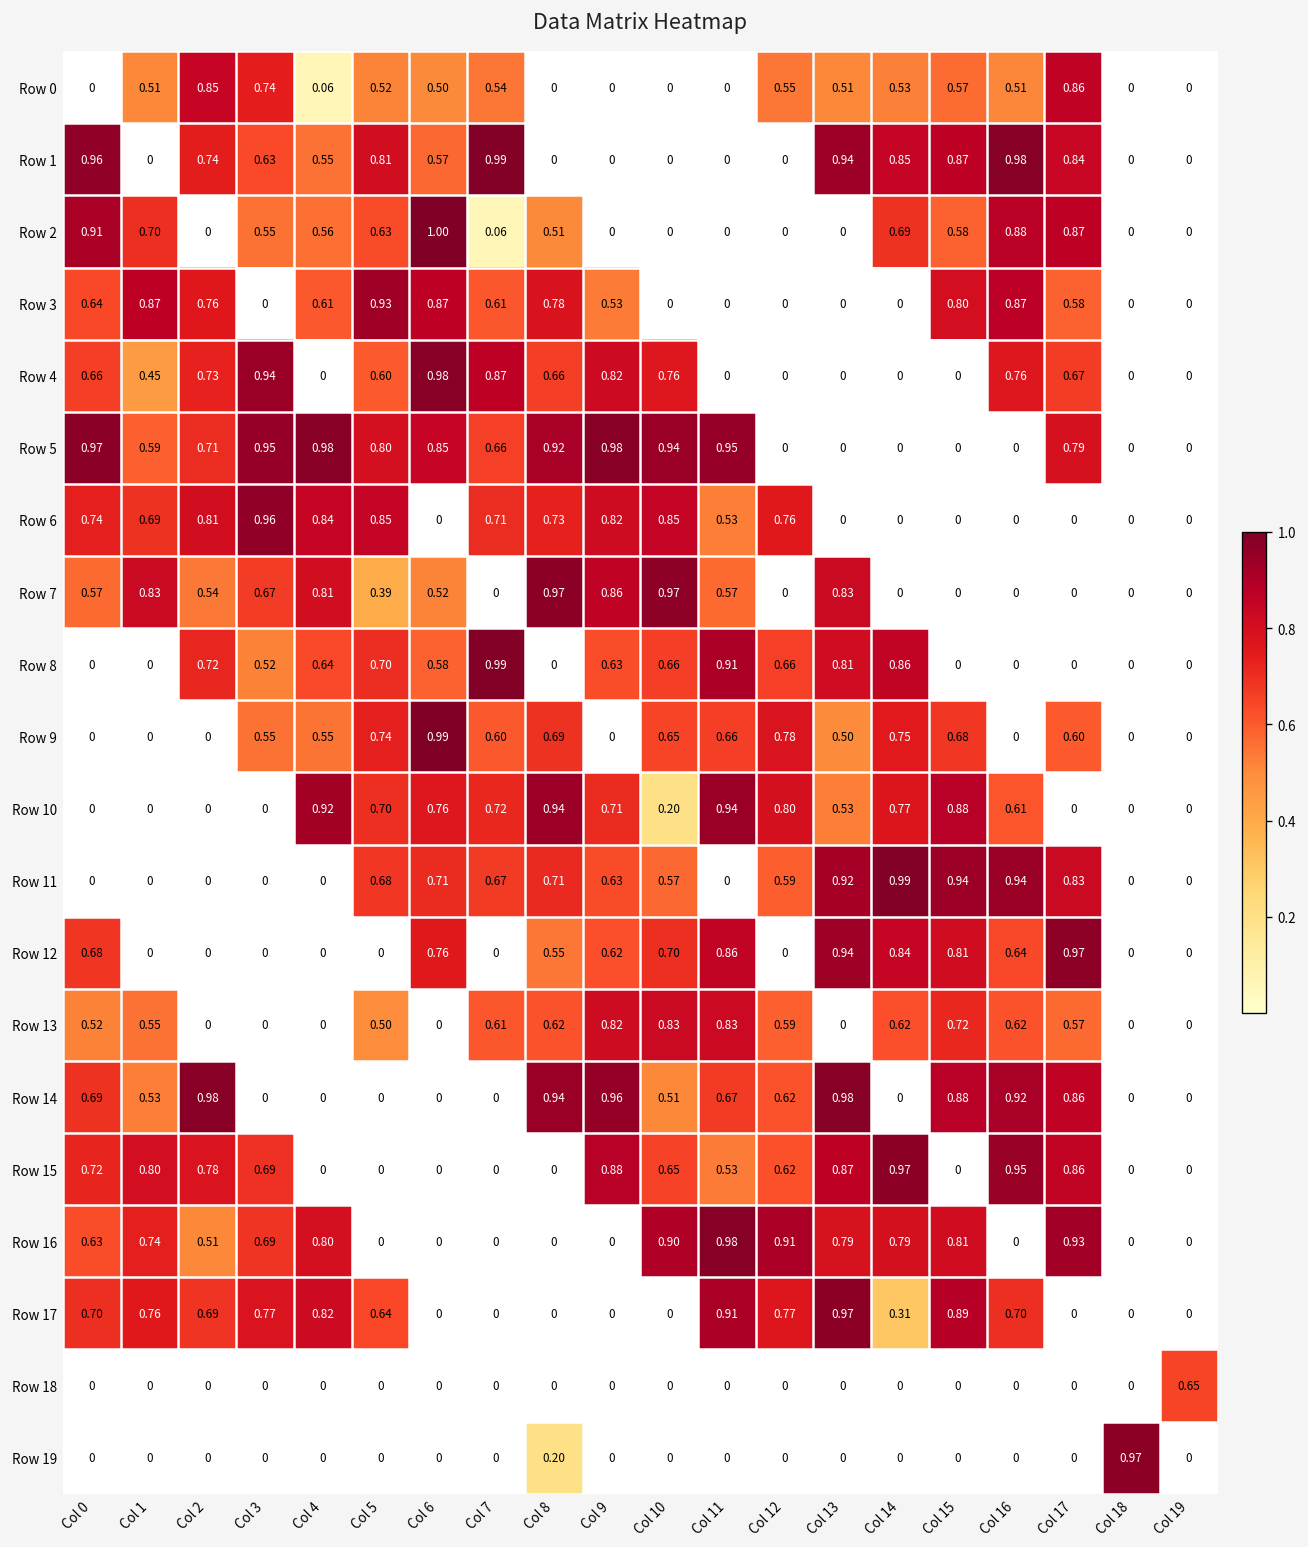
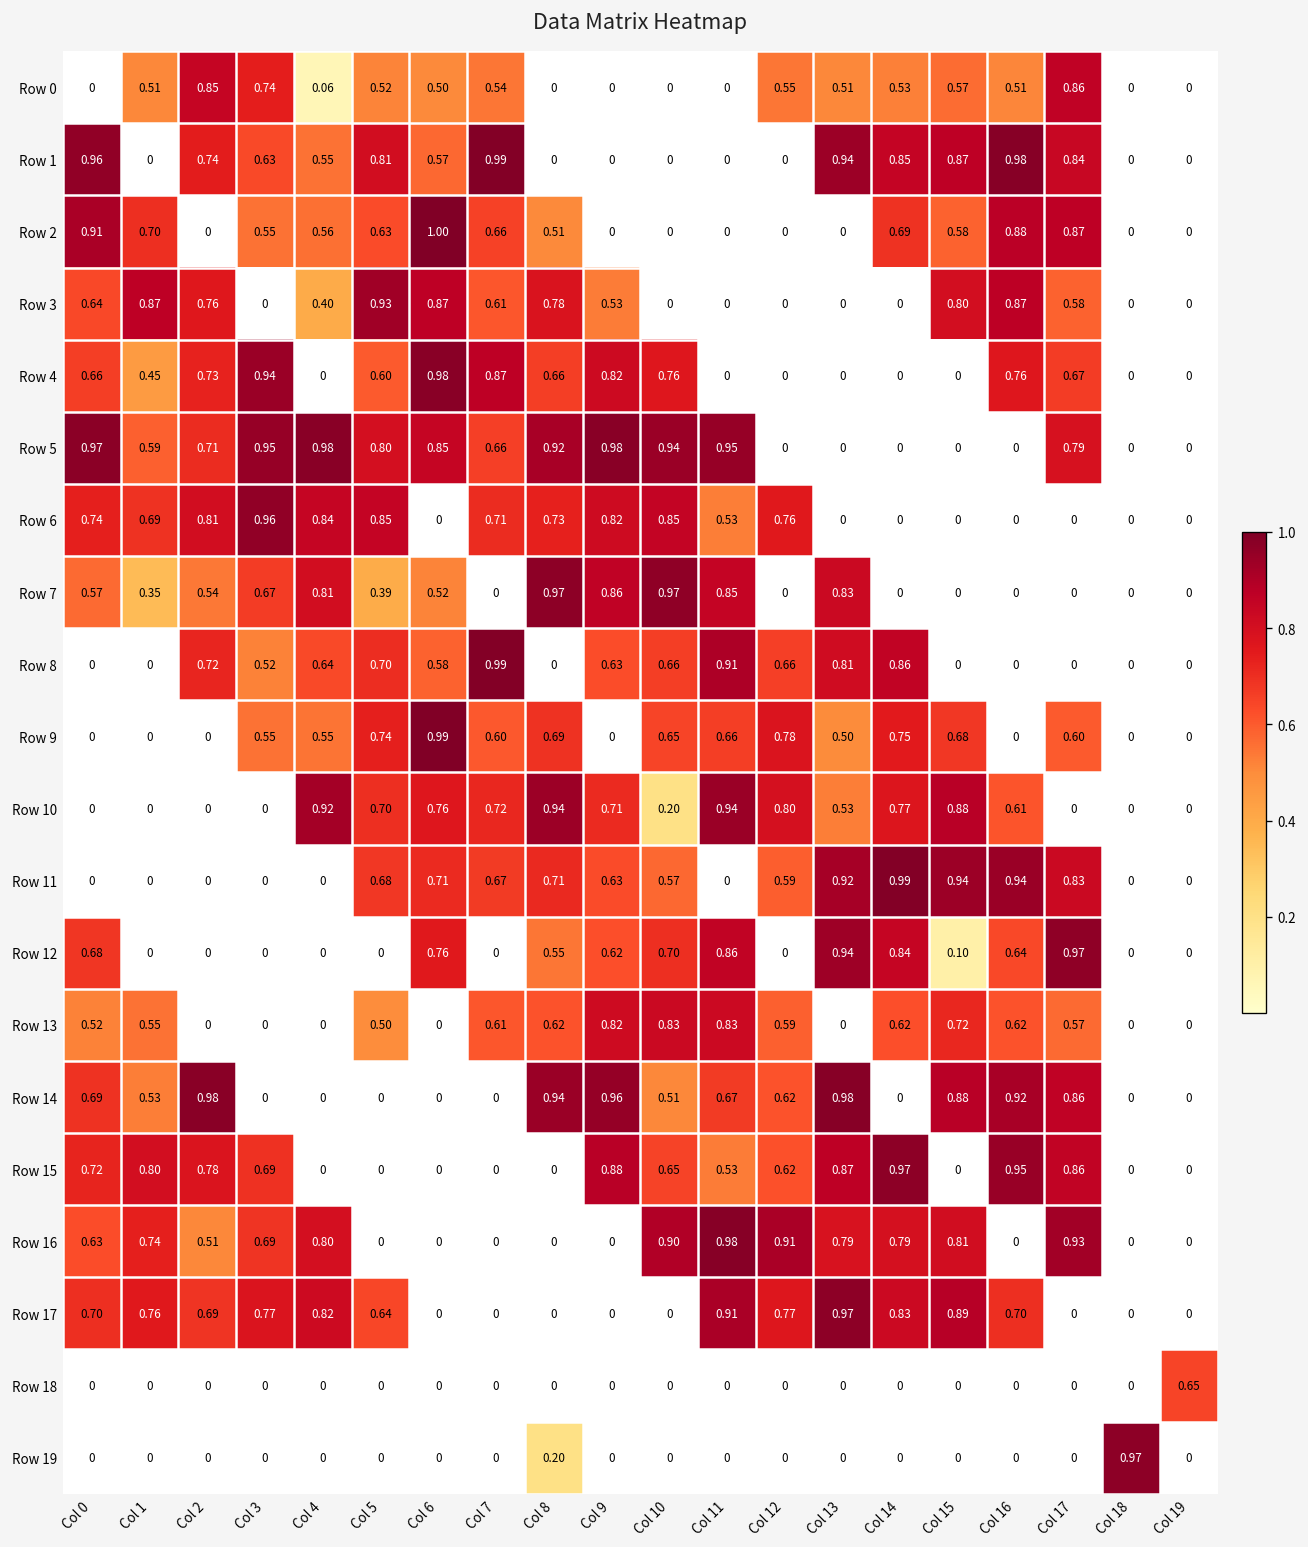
Row 2, Col 7: 0.06 -> 0.66
Row 3, Col 4: 0.61 -> 0.40
Row 7, Col 1: 0.83 -> 0.35
Row 7, Col 11: 0.57 -> 0.85
Row 12, Col 15: 0.81 -> 0.10
Row 17, Col 14: 0.31 -> 0.83
